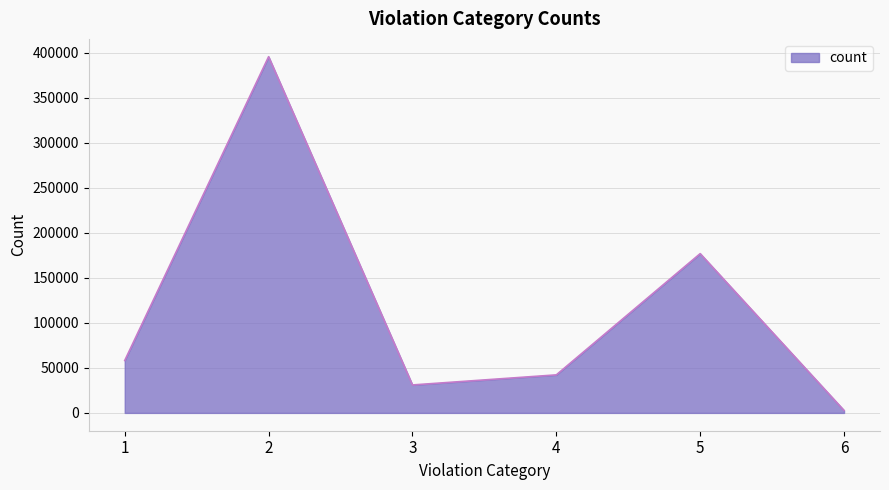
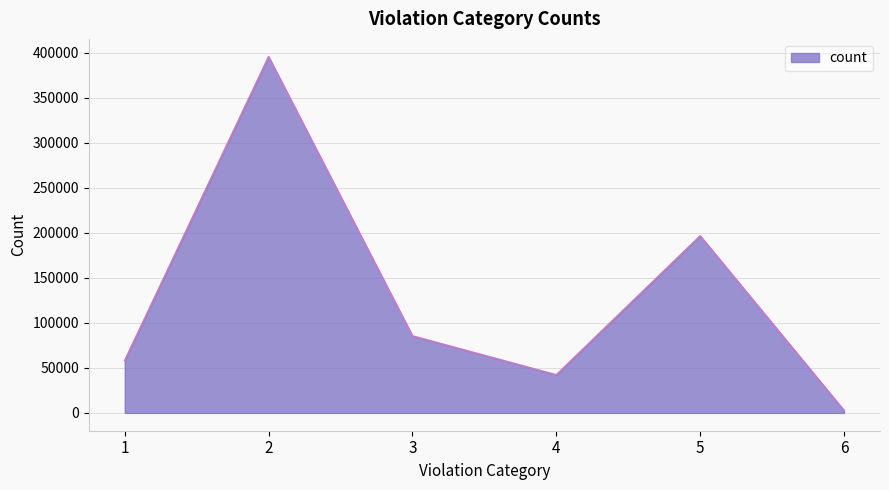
3: 30000 -> 90000
5: 180000 -> 200000
